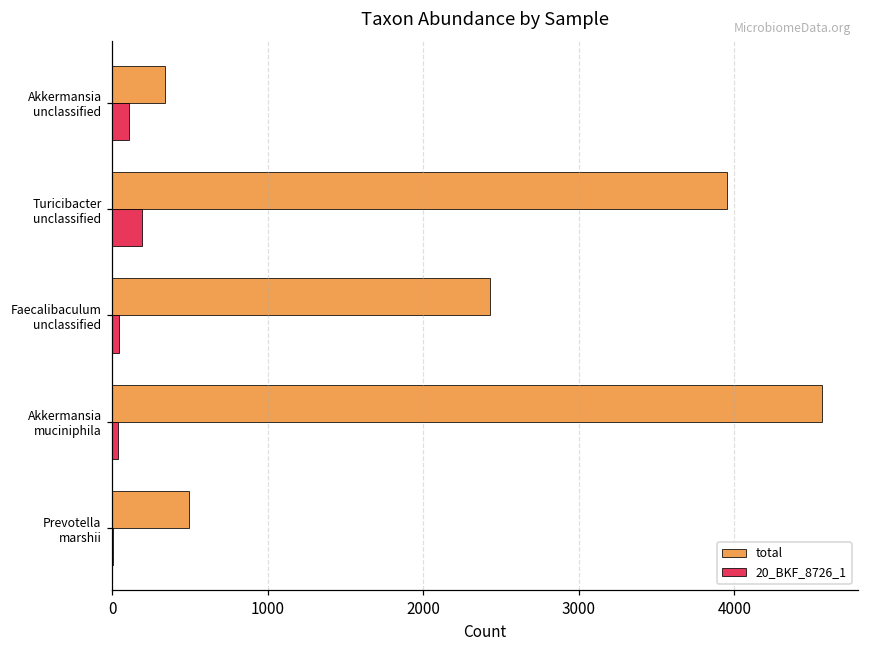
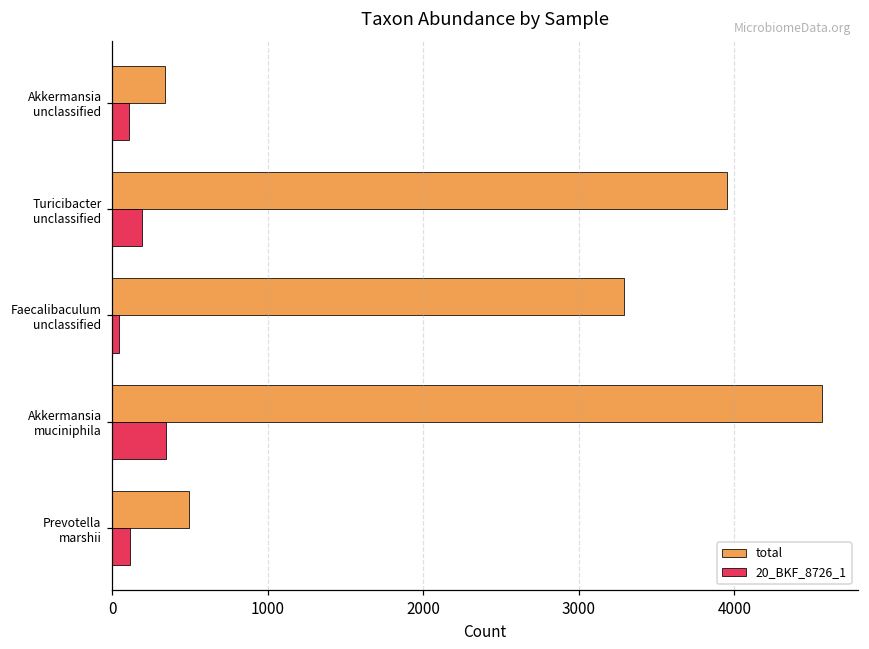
total, Faecalibaculum unclassified: 2430 -> 3290
20_BKF_8726_1, Akkermansia muciniphila: 40 -> 350
20_BKF_8726_1, Prevotella marshii: 10 -> 120
